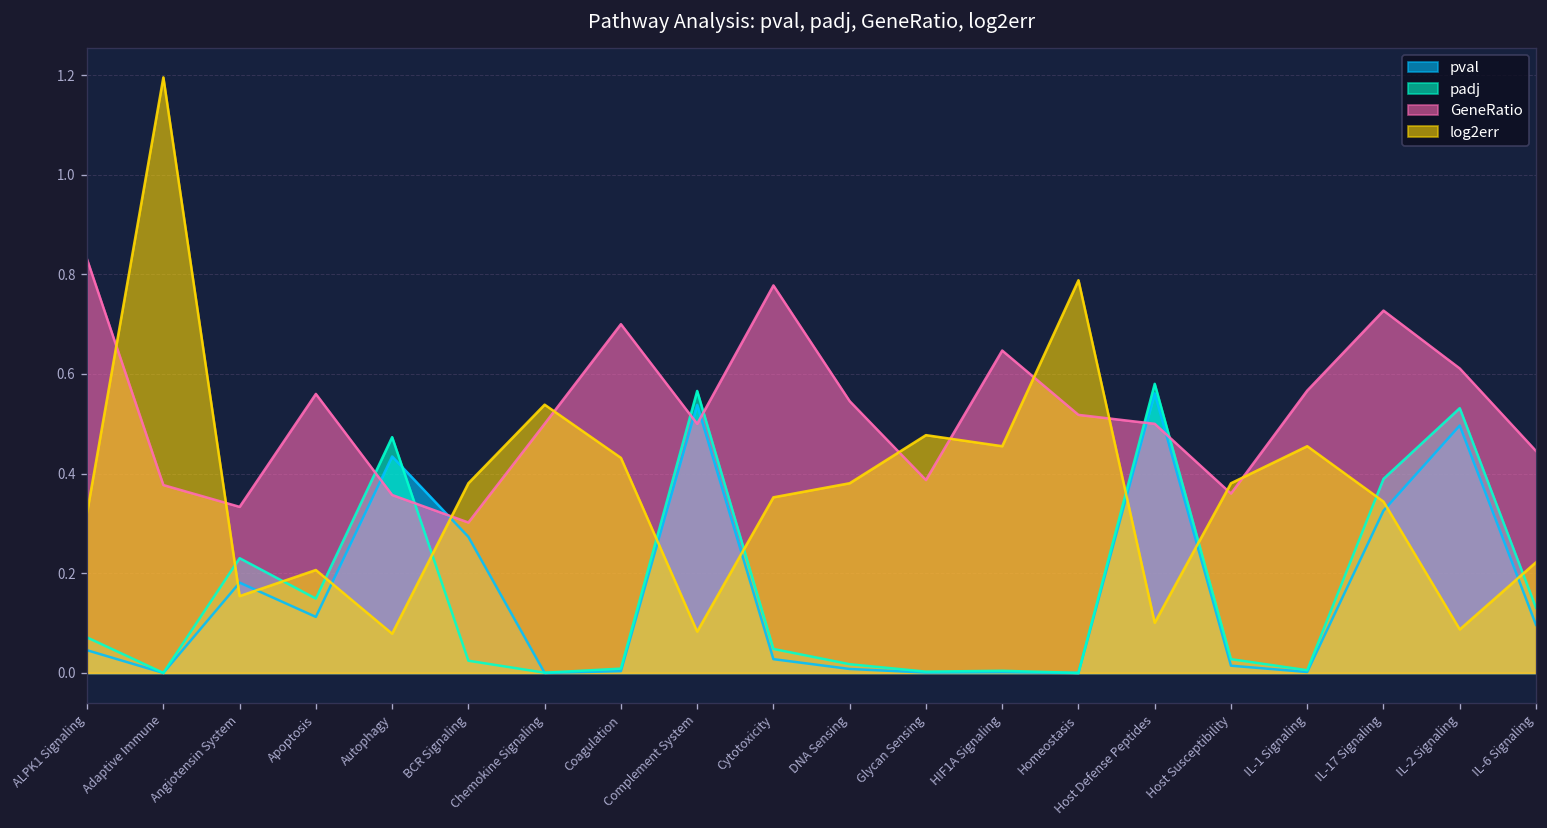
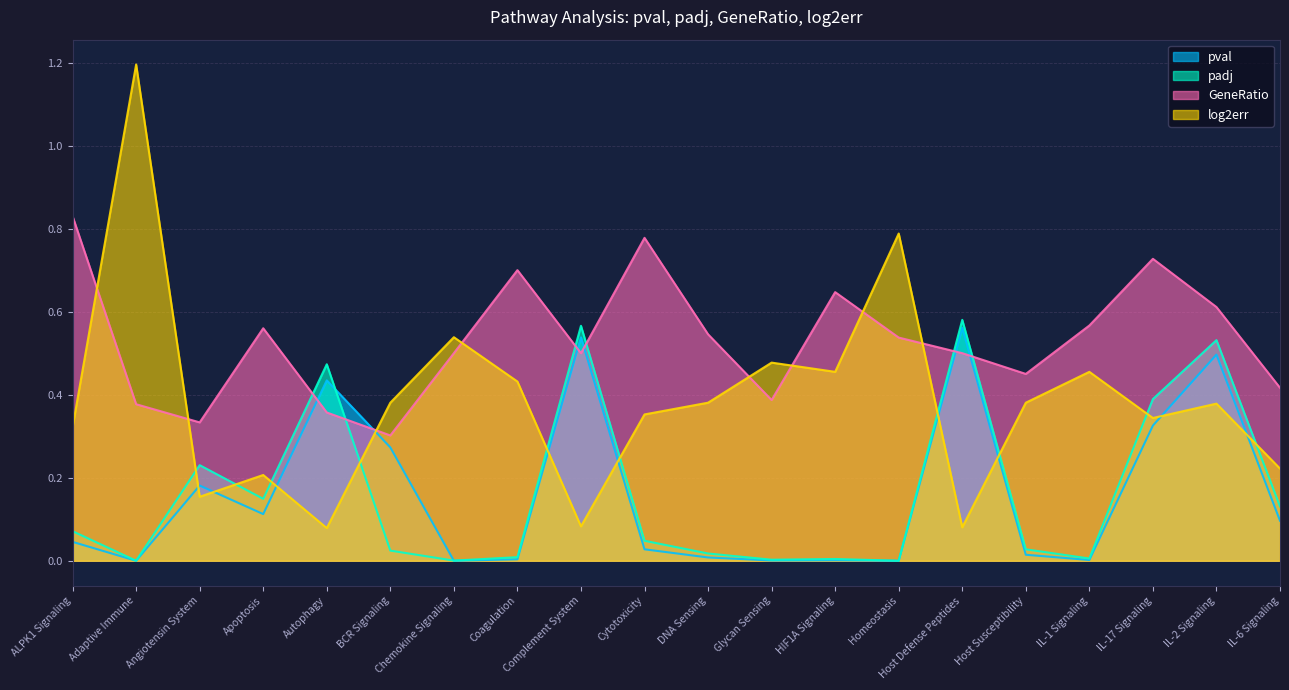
GeneRatio, Homeostasis: 0.52 -> 0.54
log2err, Host Defense Peptides: 0.10 -> 0.08
GeneRatio, Host Susceptibility: 0.36 -> 0.45
log2err, IL-2 Signaling: 0.09 -> 0.38
GeneRatio, IL-6 Signaling: 0.45 -> 0.42
